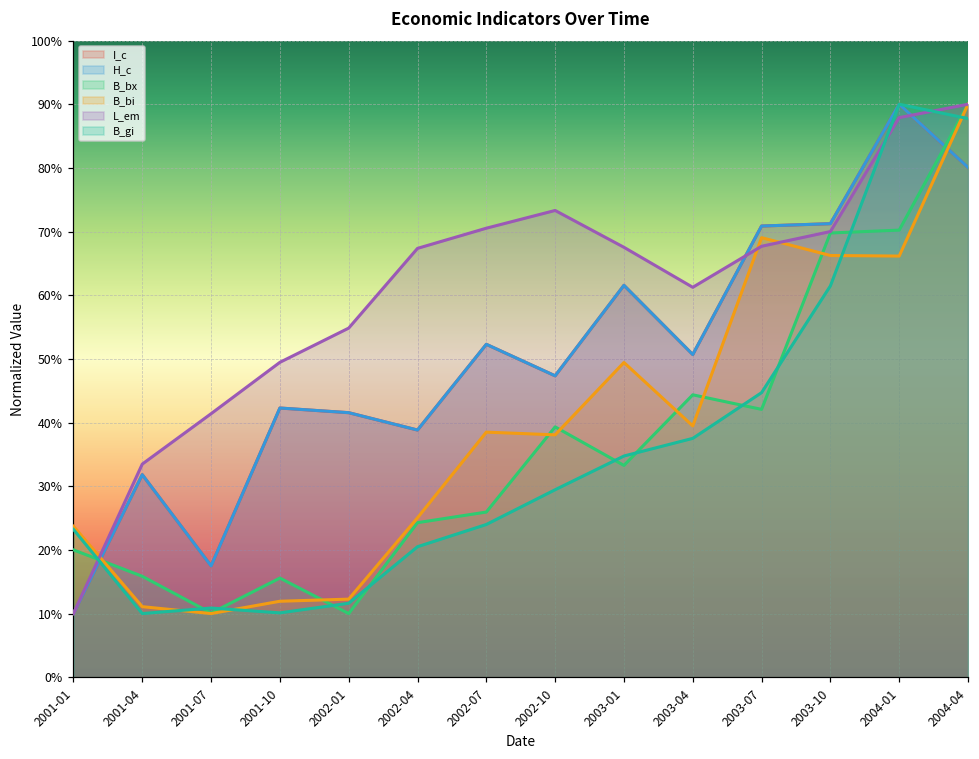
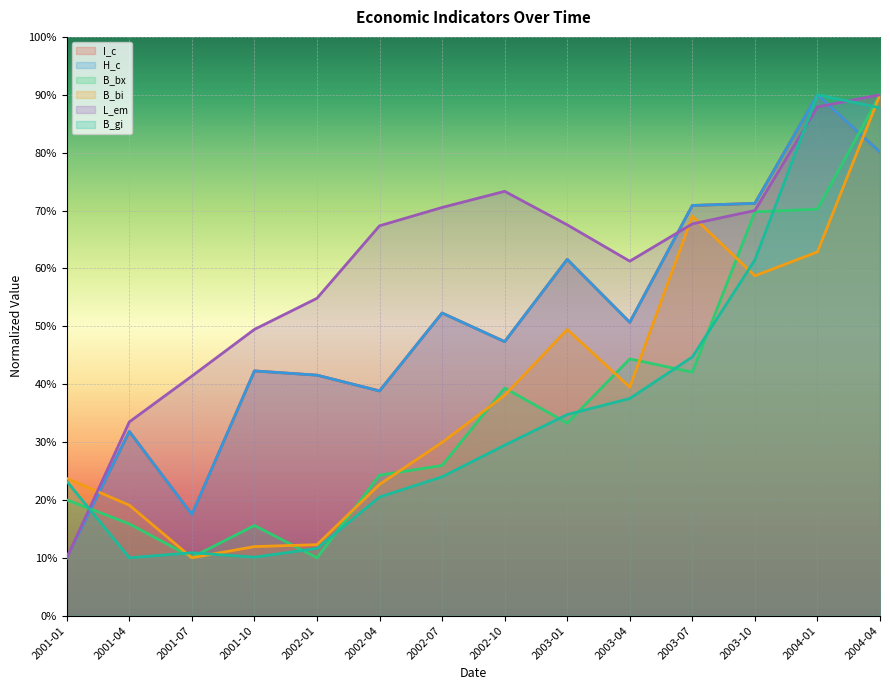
B_bi, 2001-04: 11% -> 19%
B_bi, 2002-04: 25% -> 23%
B_bi, 2002-07: 38% -> 30%
B_bi, 2003-10: 66% -> 59%
B_bi, 2004-01: 66% -> 63%
